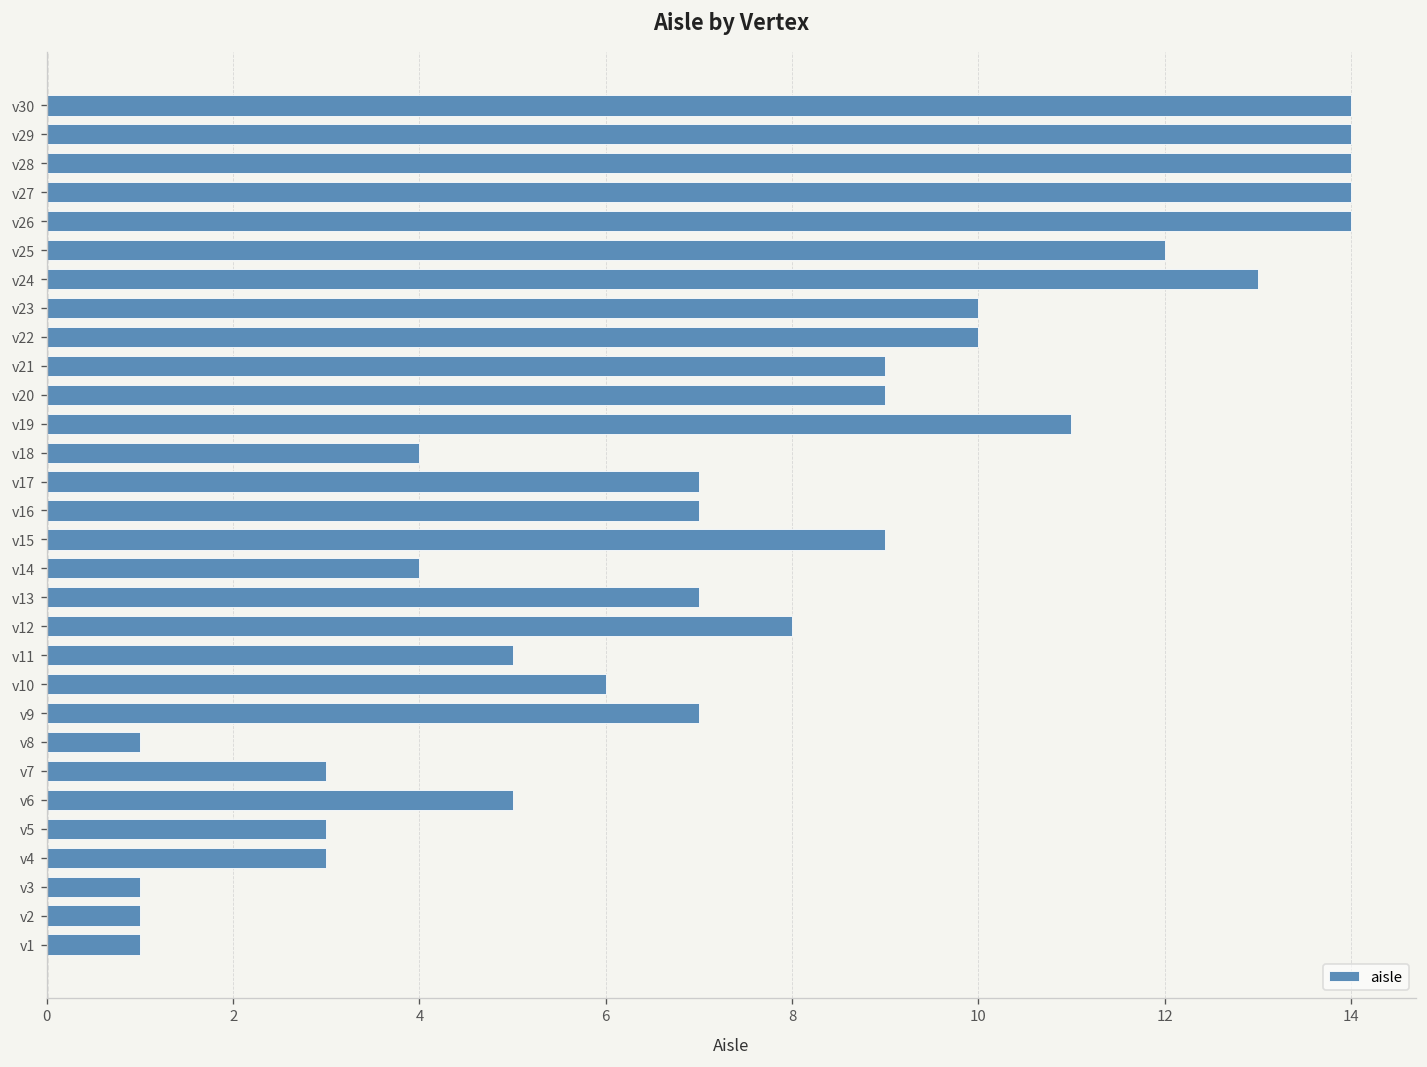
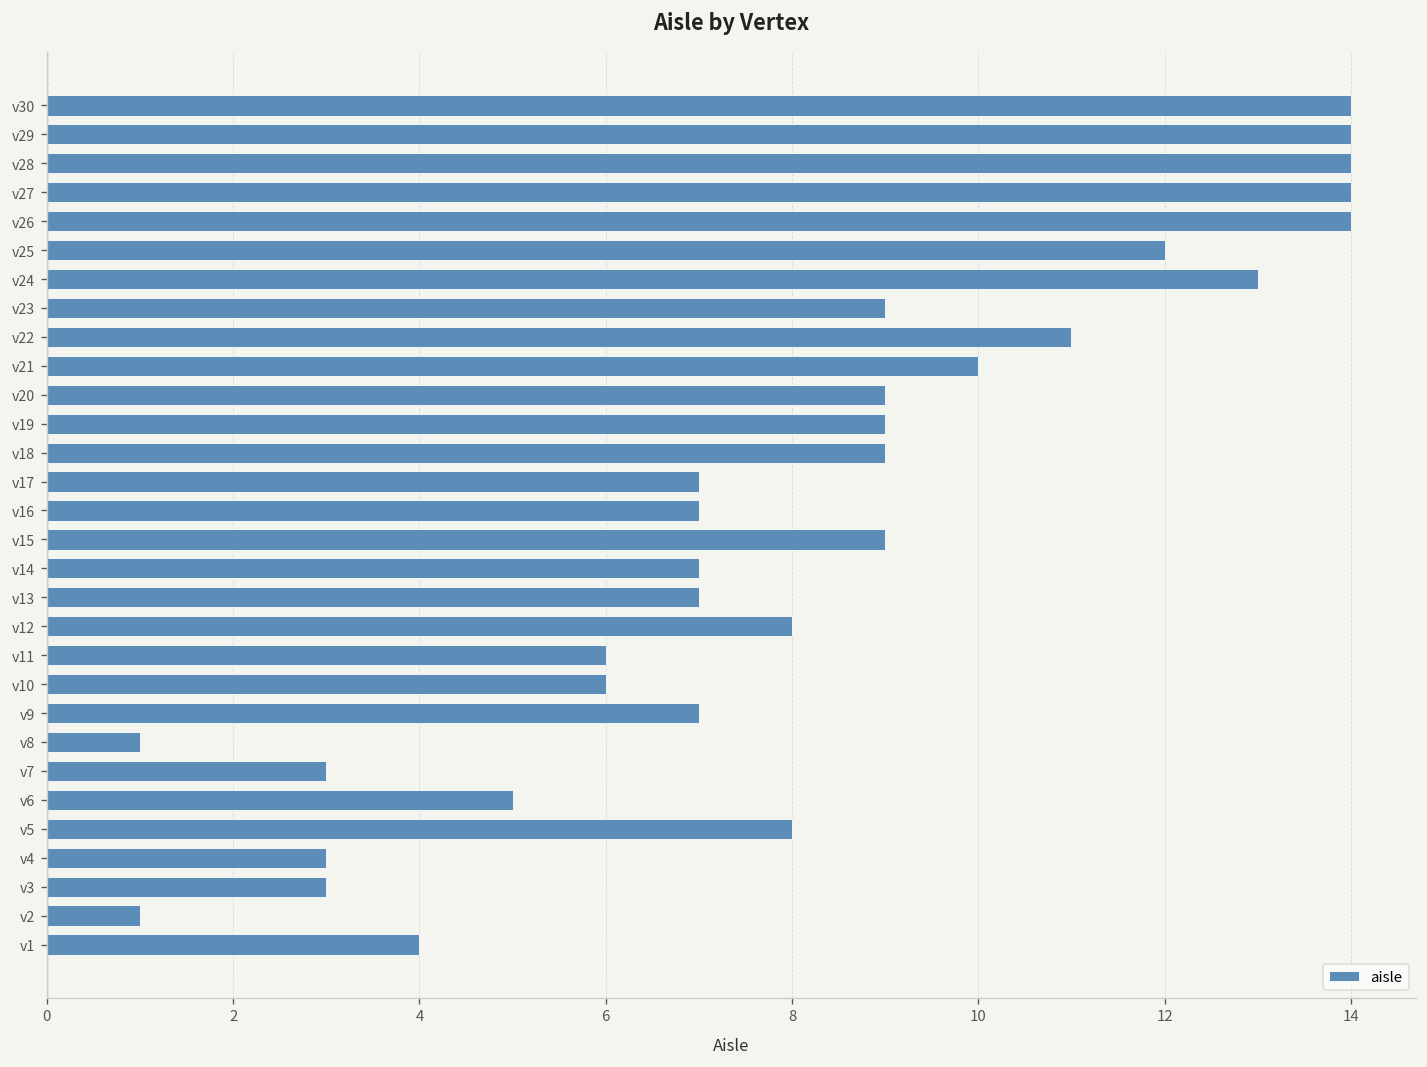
v23: 10 -> 9
v22: 10 -> 11
v21: 9 -> 10
v19: 11 -> 9
v18: 4 -> 9
v14: 4 -> 7
v11: 5 -> 6
v5: 3 -> 8
v3: 1 -> 3
v1: 1 -> 4
